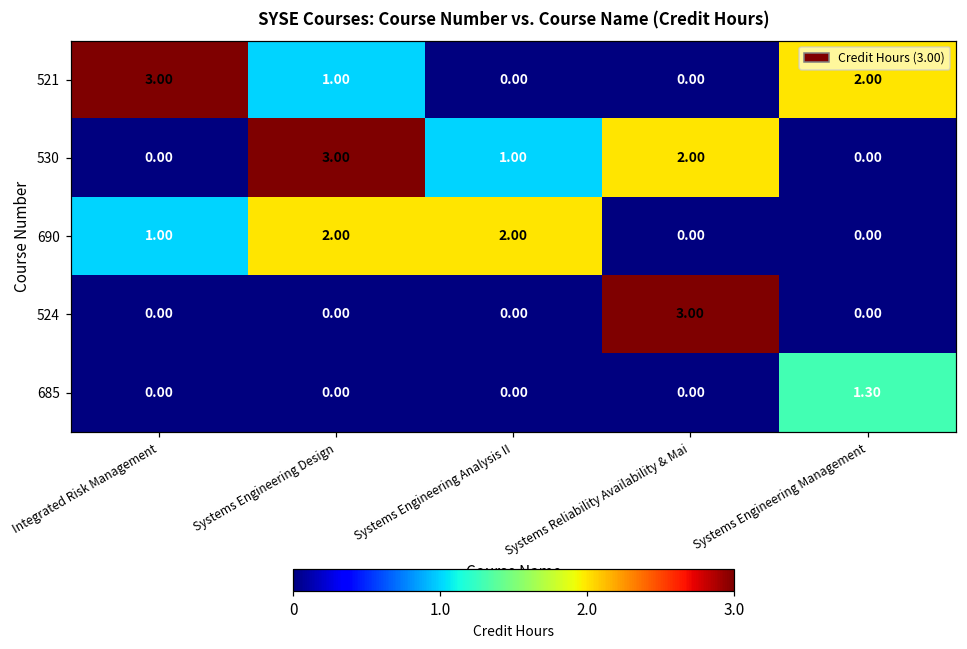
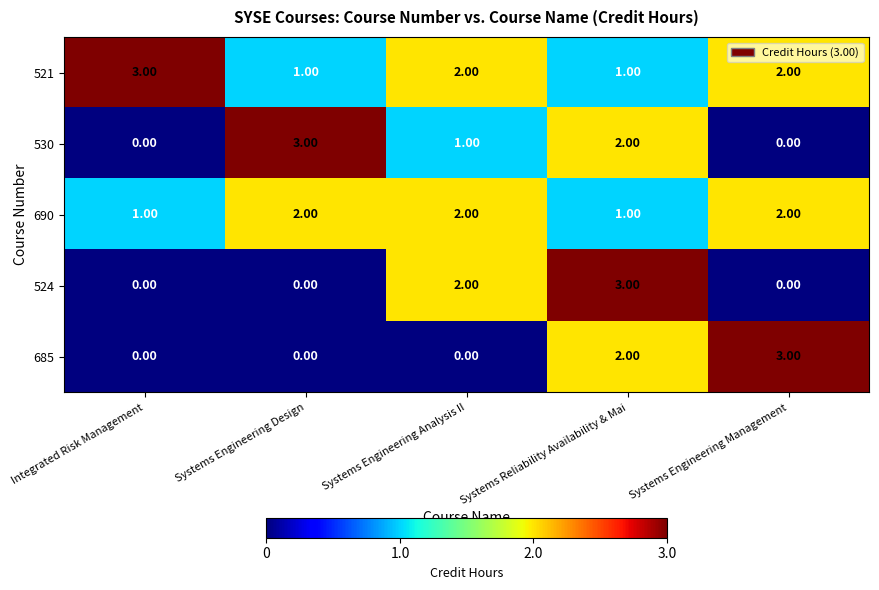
521, Systems Engineering Analysis II: 0.00 -> 2.00
521, Systems Reliability Availability & Mai: 0.00 -> 1.00
690, Systems Reliability Availability & Mai: 0.00 -> 1.00
690, Systems Engineering Management: 0.00 -> 2.00
524, Systems Engineering Analysis II: 0.00 -> 2.00
685, Systems Reliability Availability & Mai: 0.00 -> 2.00
685, Systems Engineering Management: 1.30 -> 3.00
